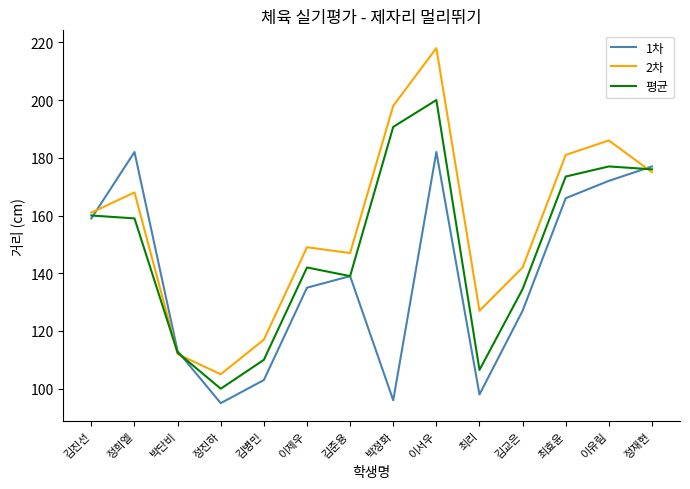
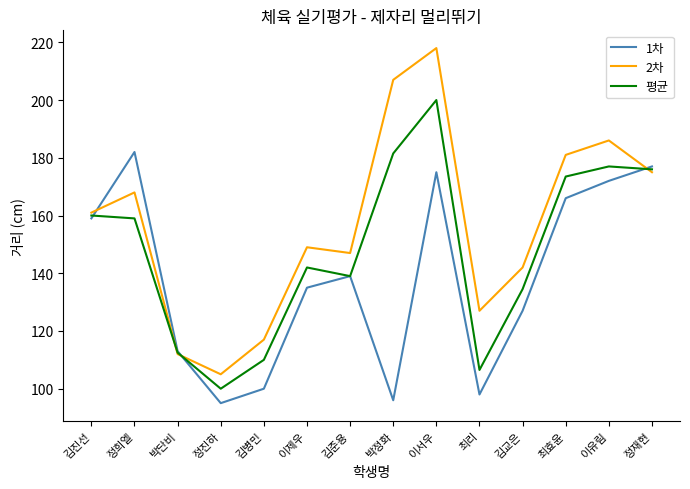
1차, 김병민: 103 -> 100
2차, 박정화: 198 -> 207
평균, 박정화: 191 -> 182
1차, 이서우: 182 -> 175
